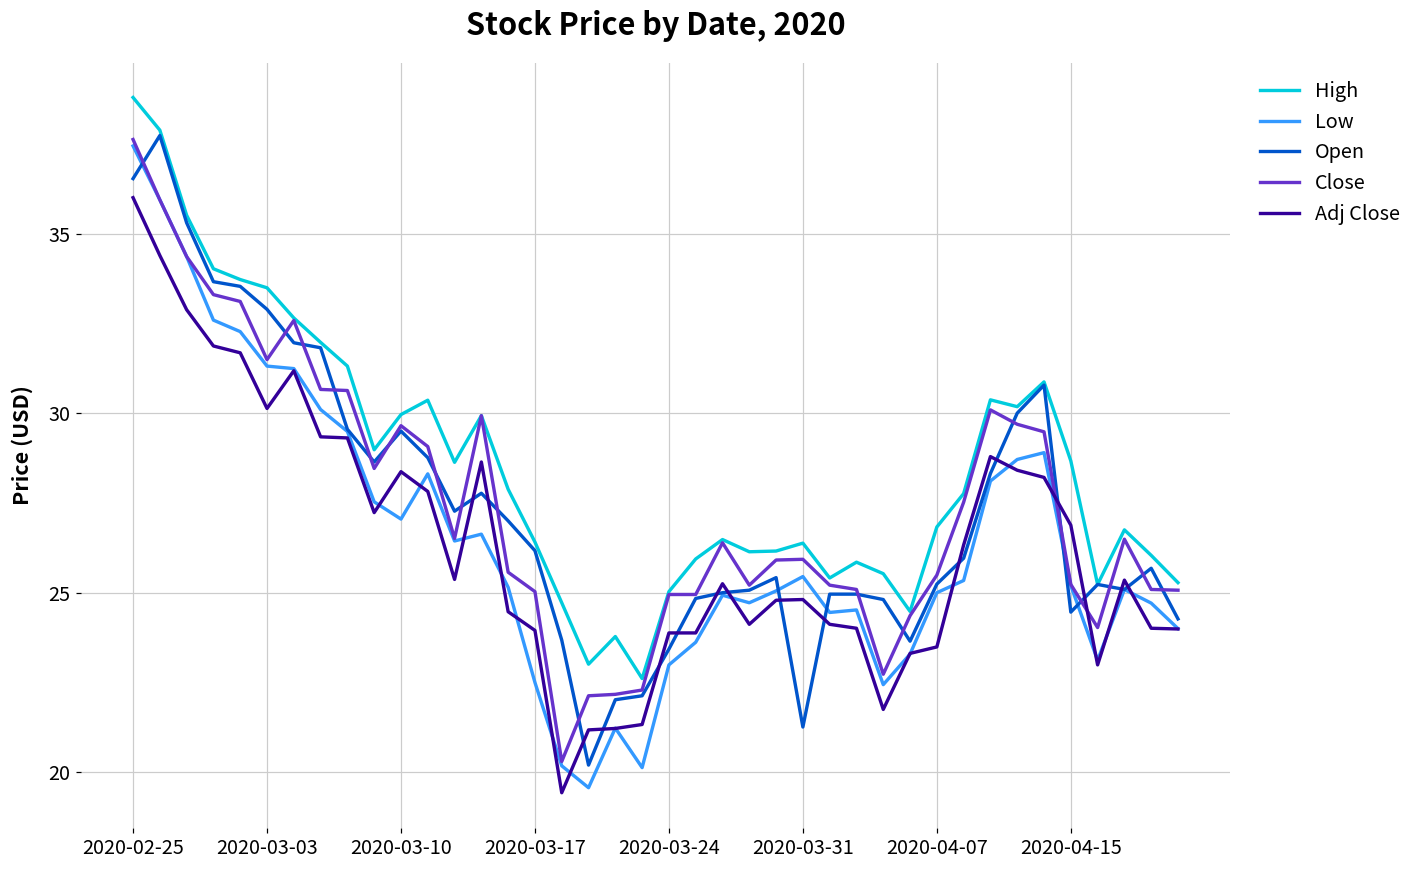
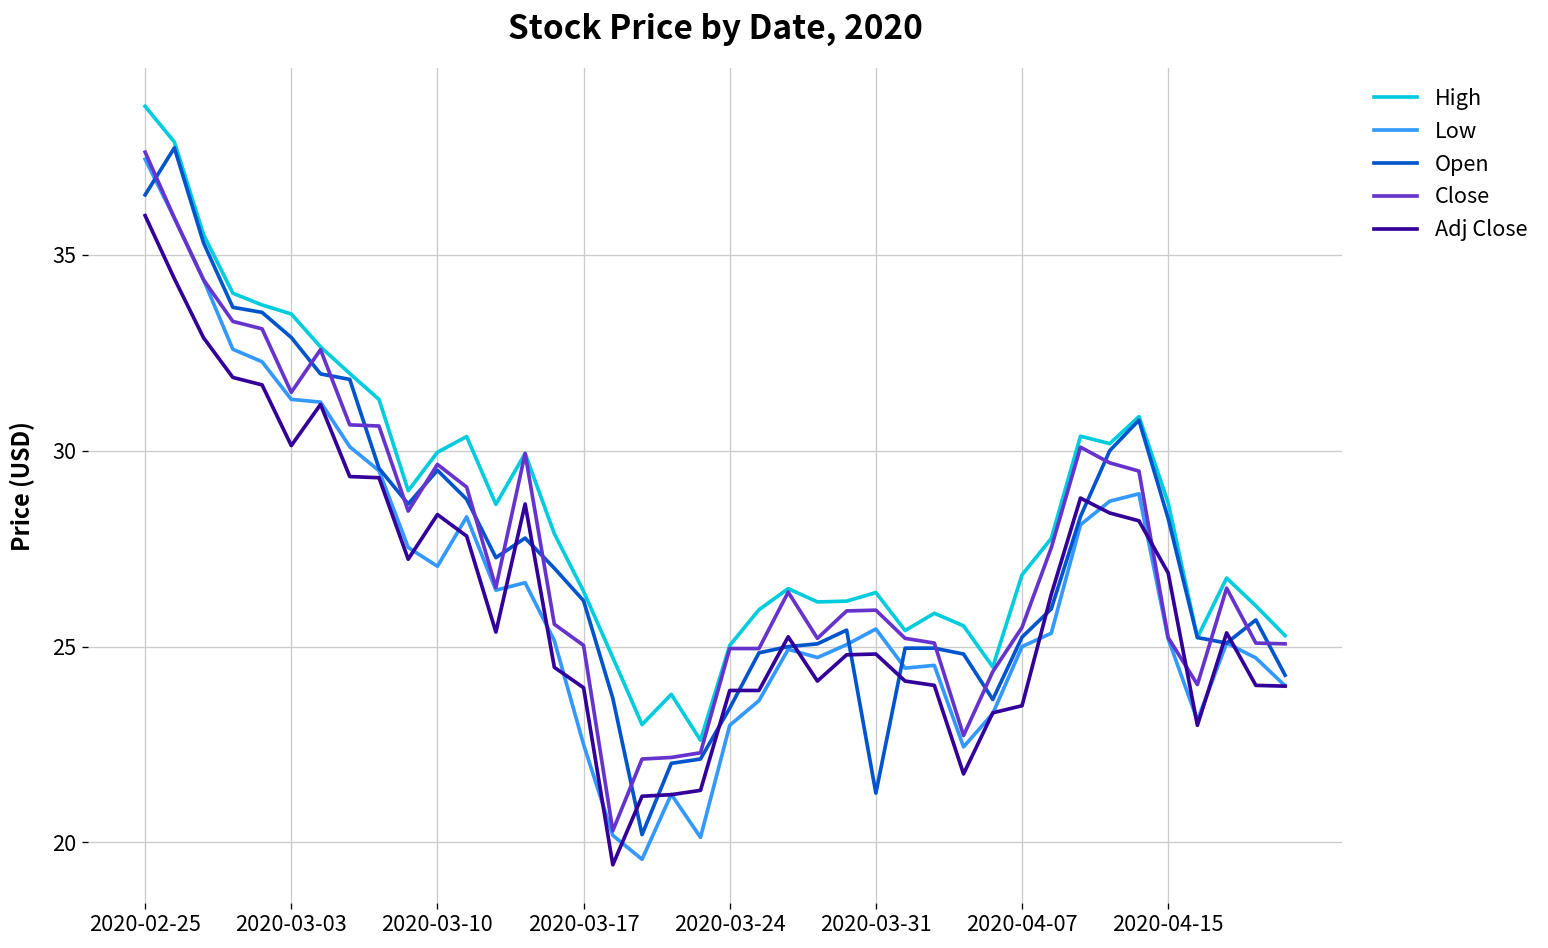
Open, 2020-04-15: 24.5 -> 28.3
